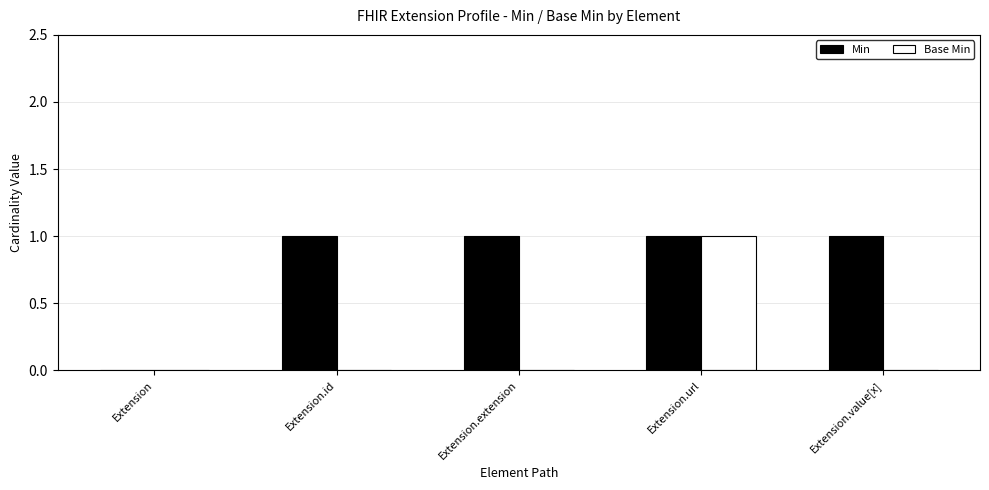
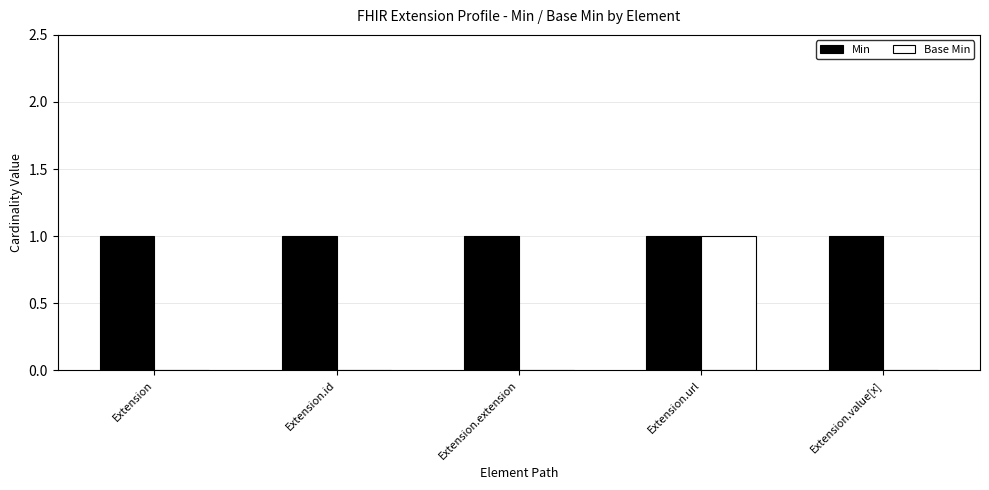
Min, Extension: 0 -> 1
